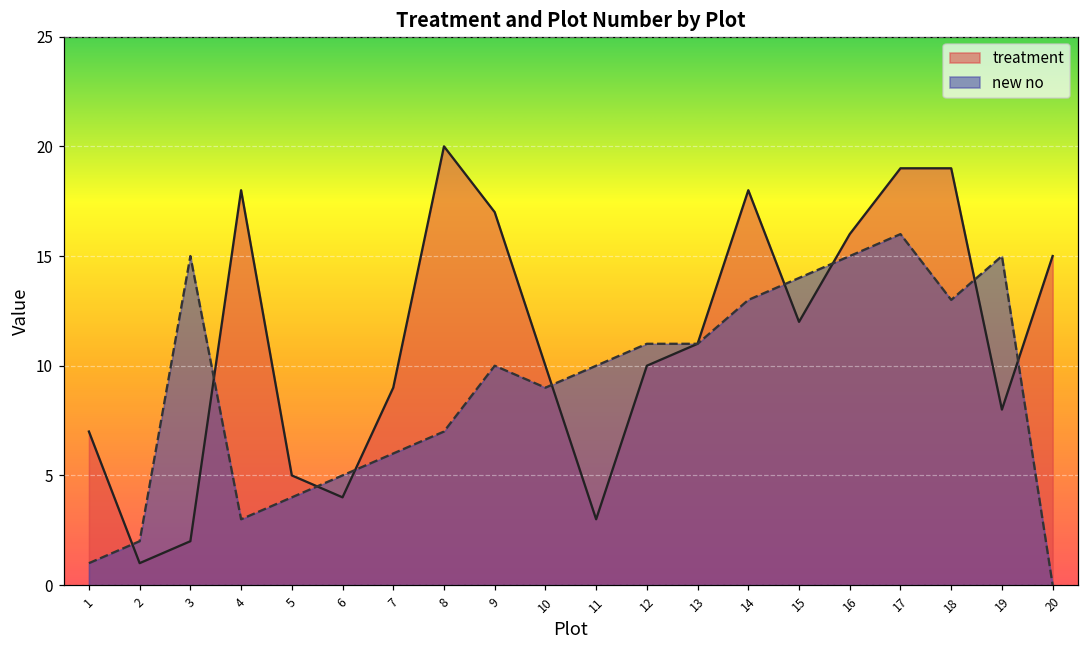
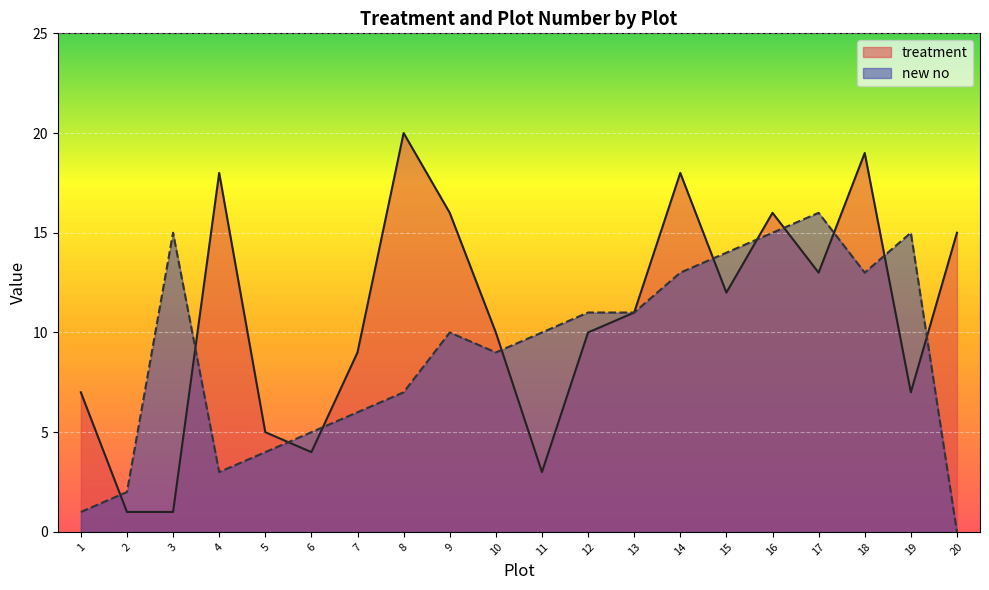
treatment, 3: 2 -> 1
treatment, 9: 17 -> 16
treatment, 17: 19 -> 13
treatment, 19: 8 -> 7
